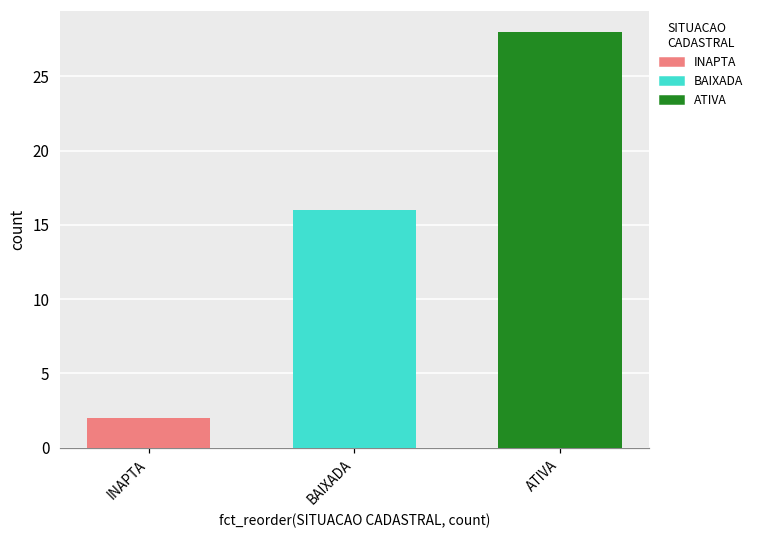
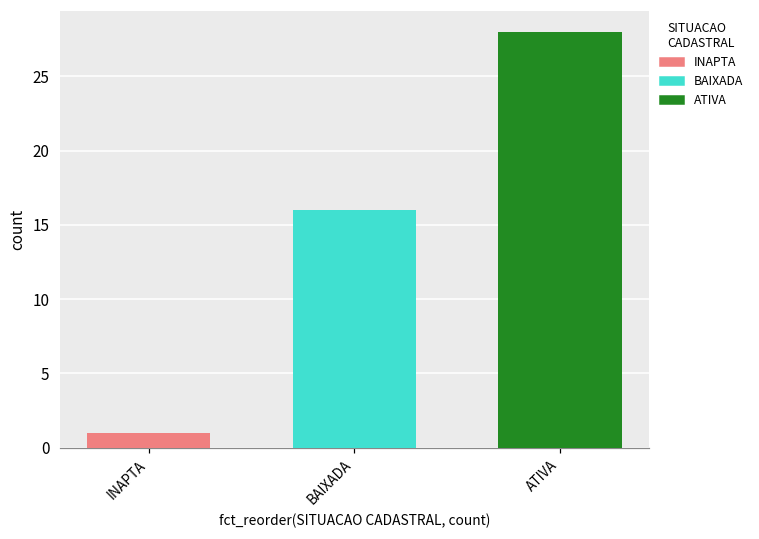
INAPTA: 2 -> 1
